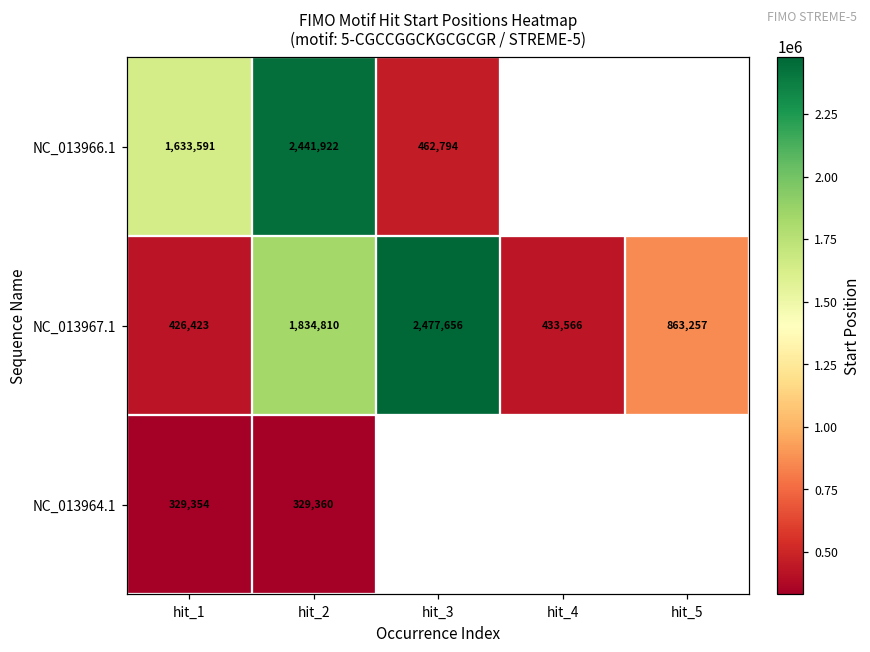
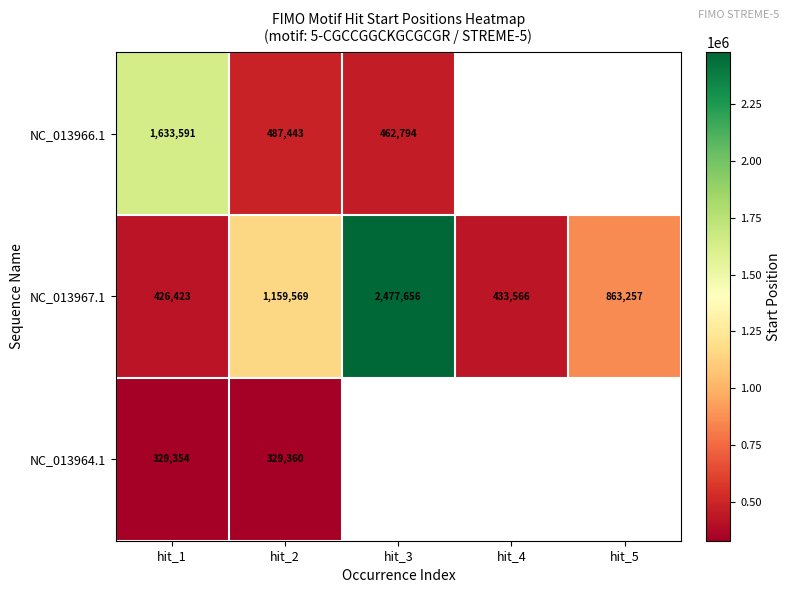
NC_013966.1, hit_2: 2,441,922 -> 487,443
NC_013967.1, hit_2: 1,834,810 -> 1,159,569
